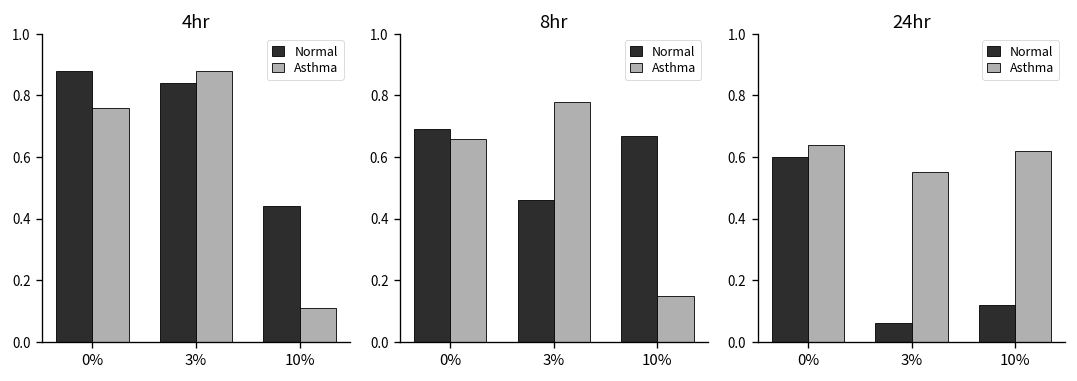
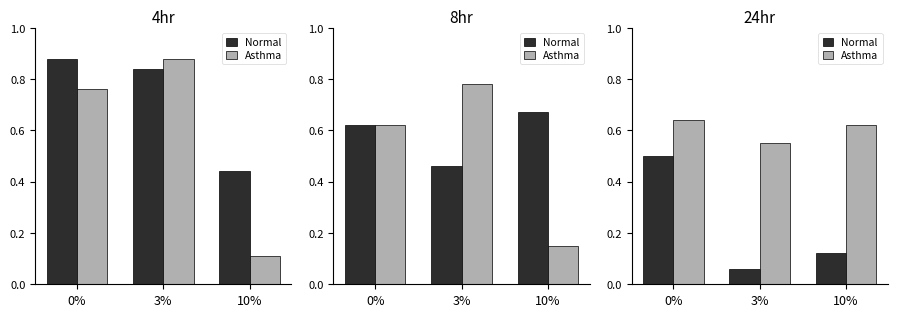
8hr, Normal, 0%: 0.69 -> 0.62
8hr, Asthma, 0%: 0.66 -> 0.62
24hr, Normal, 0%: 0.6 -> 0.5
